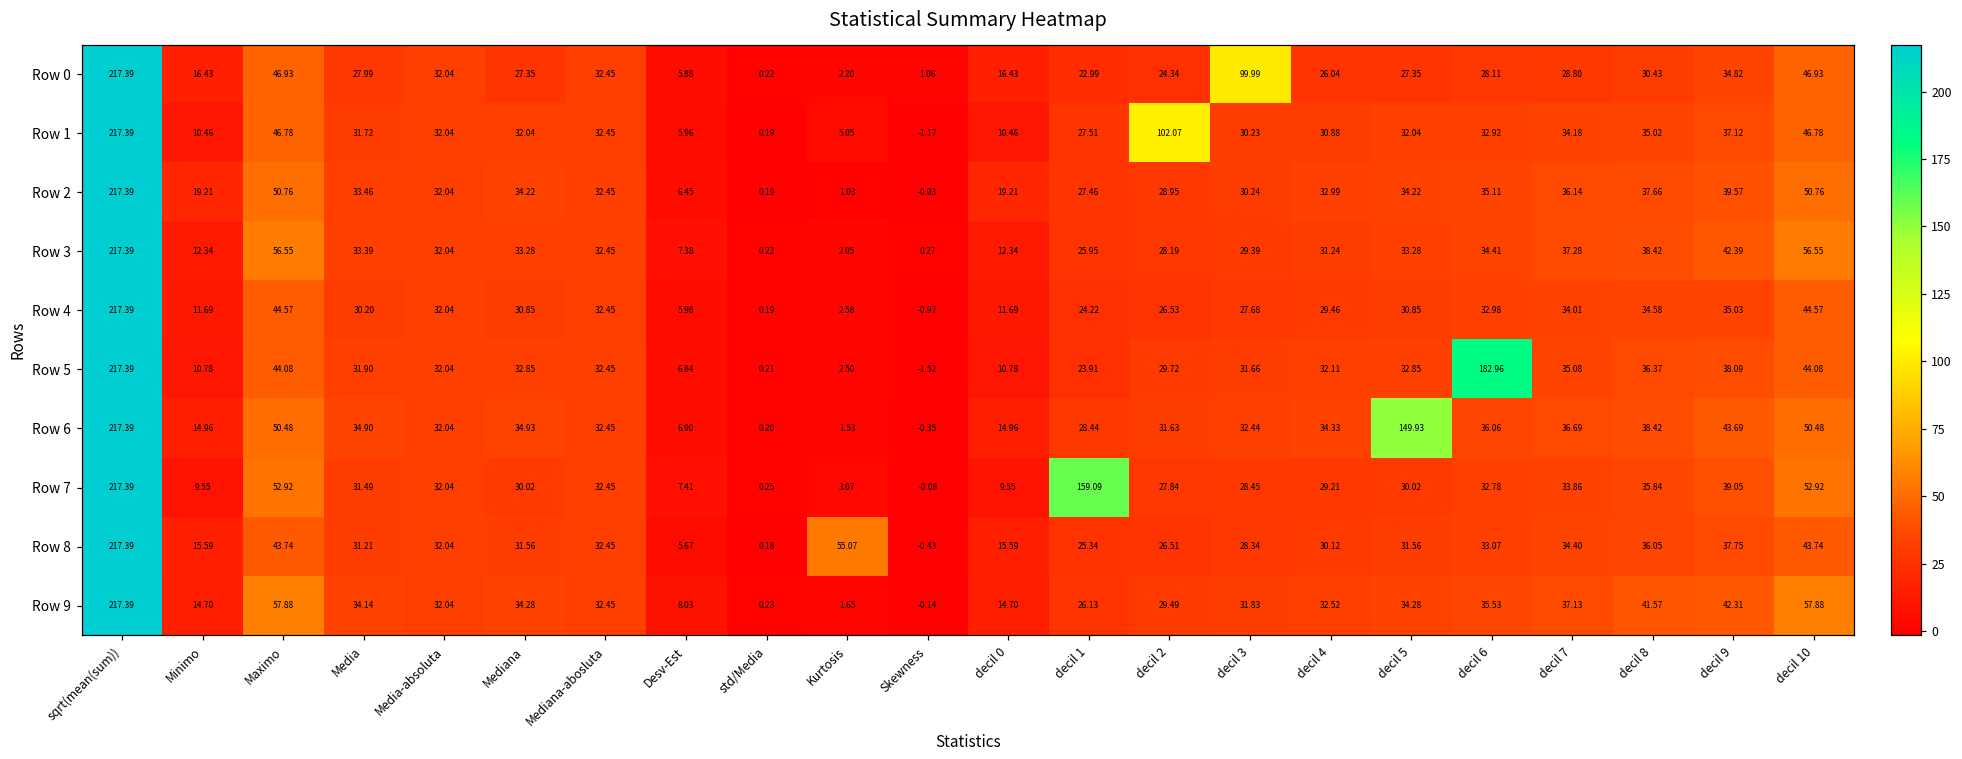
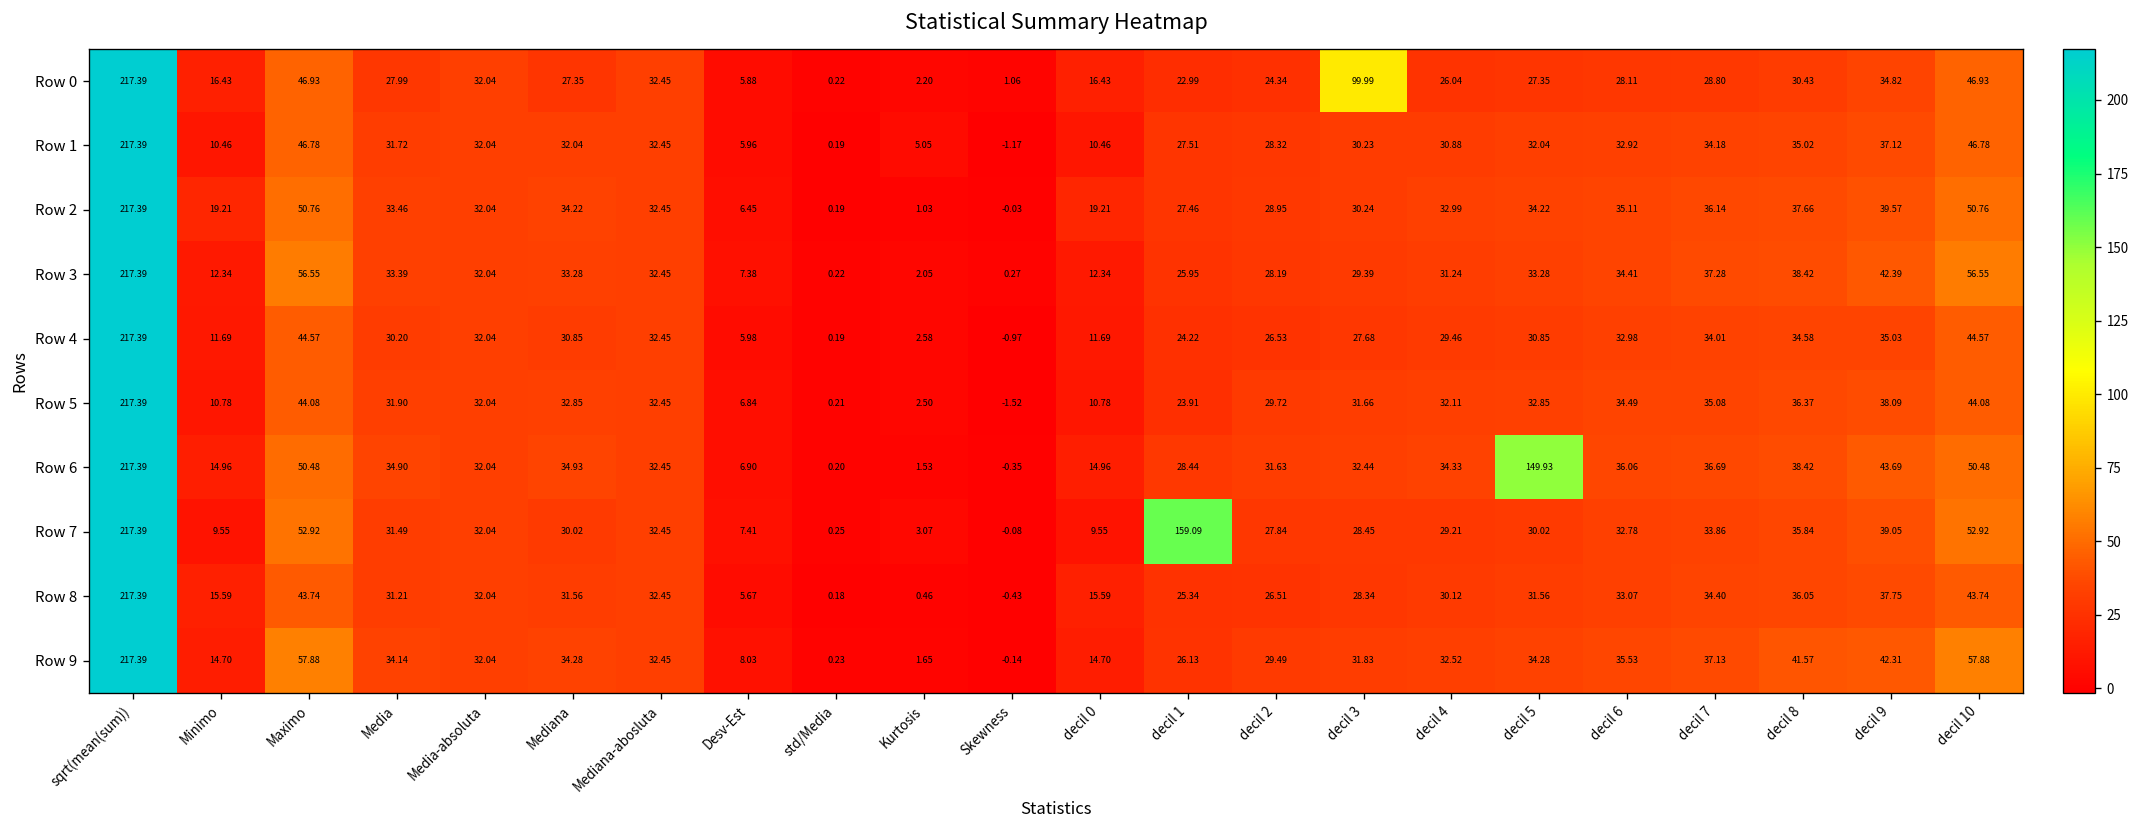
Row 1, decil 2: 102.07 -> 28.32
Row 5, decil 6: 182.96 -> 34.49
Row 8, Kurtosis: 55.07 -> 0.46
